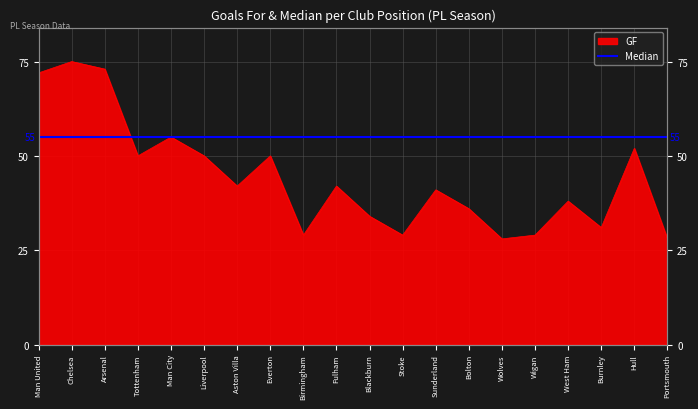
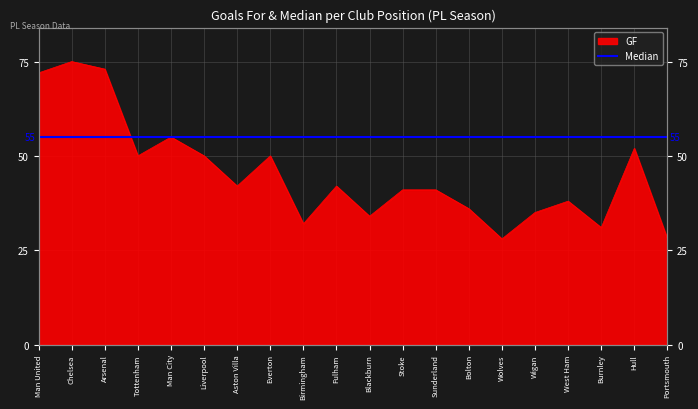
Birmingham: 29 -> 32
Stoke: 29 -> 41
Wigan: 29 -> 35
